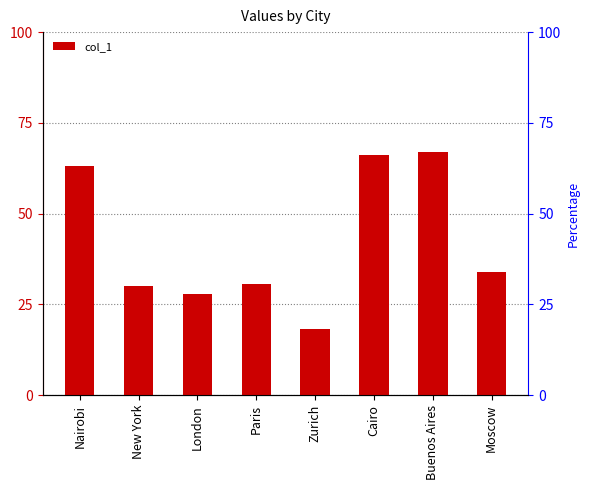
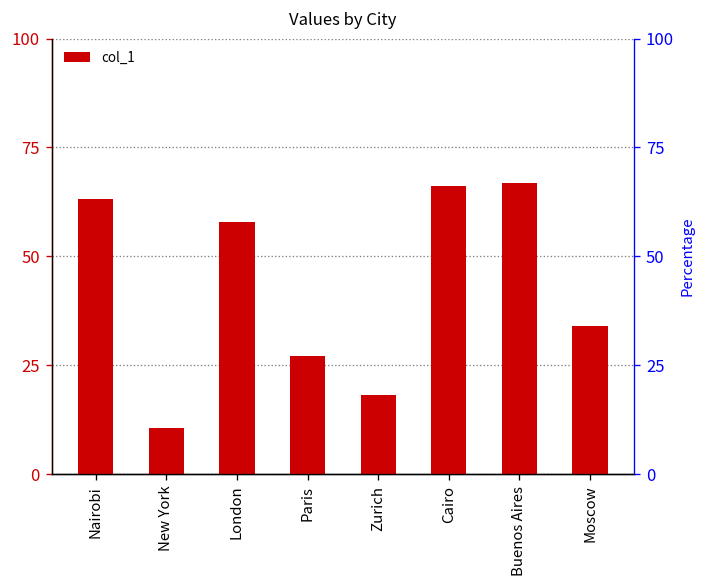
New York: 30 -> 11
London: 28 -> 58
Paris: 31 -> 27
